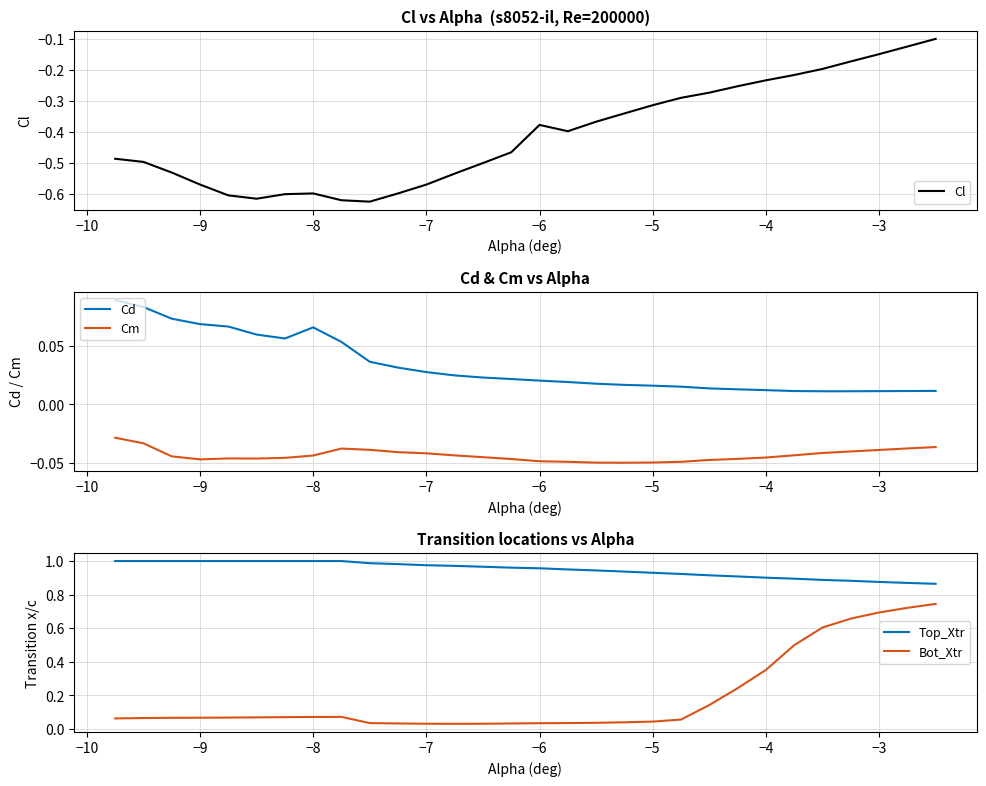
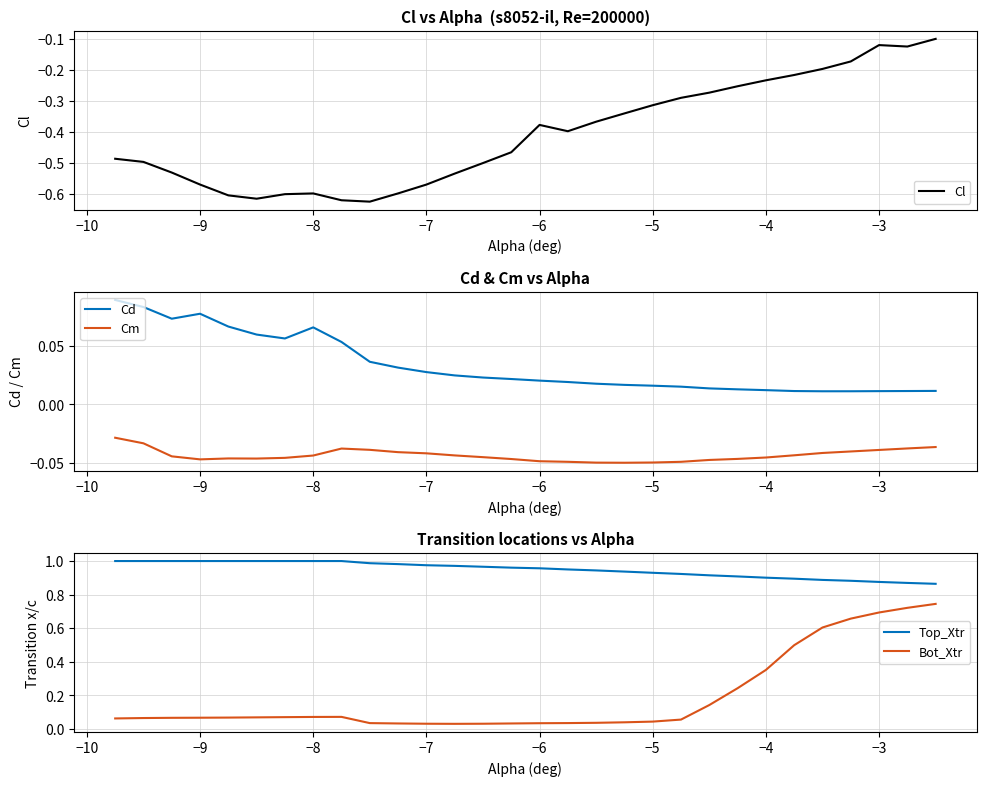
Cl vs Alpha (s8052-il, Re=200000), −3: -0.15 -> -0.12
Cd & Cm vs Alpha, Cd, −9: 0.069 -> 0.078
